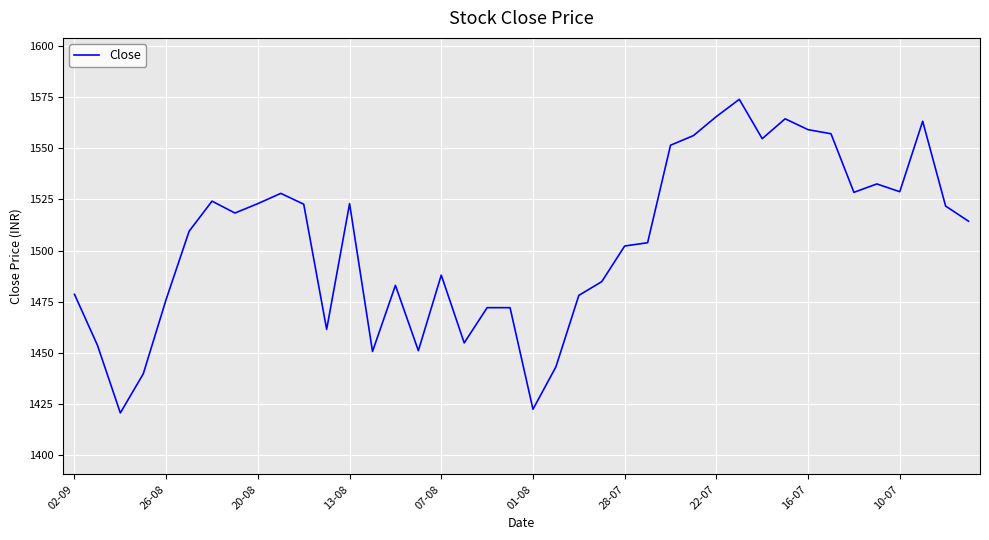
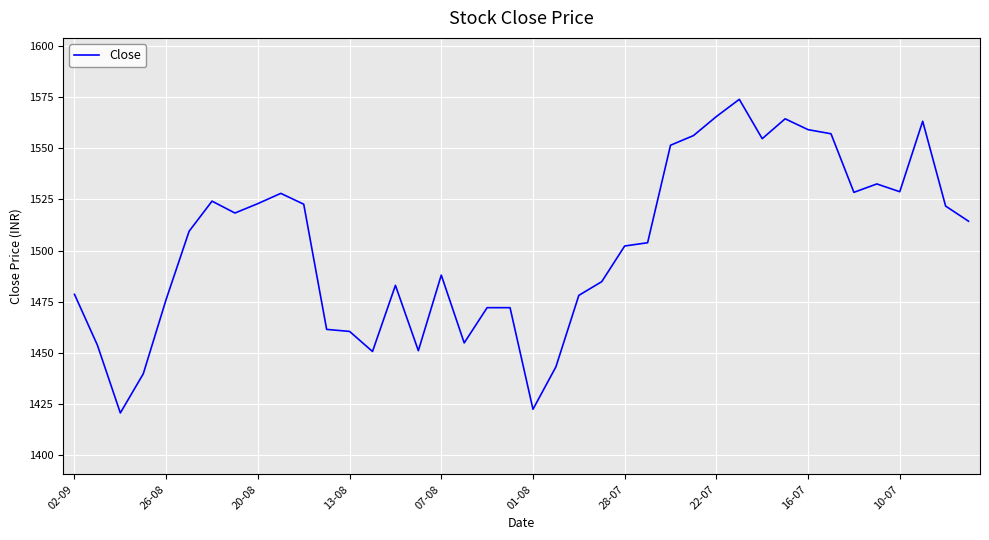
13-08: 1523 -> 1461
